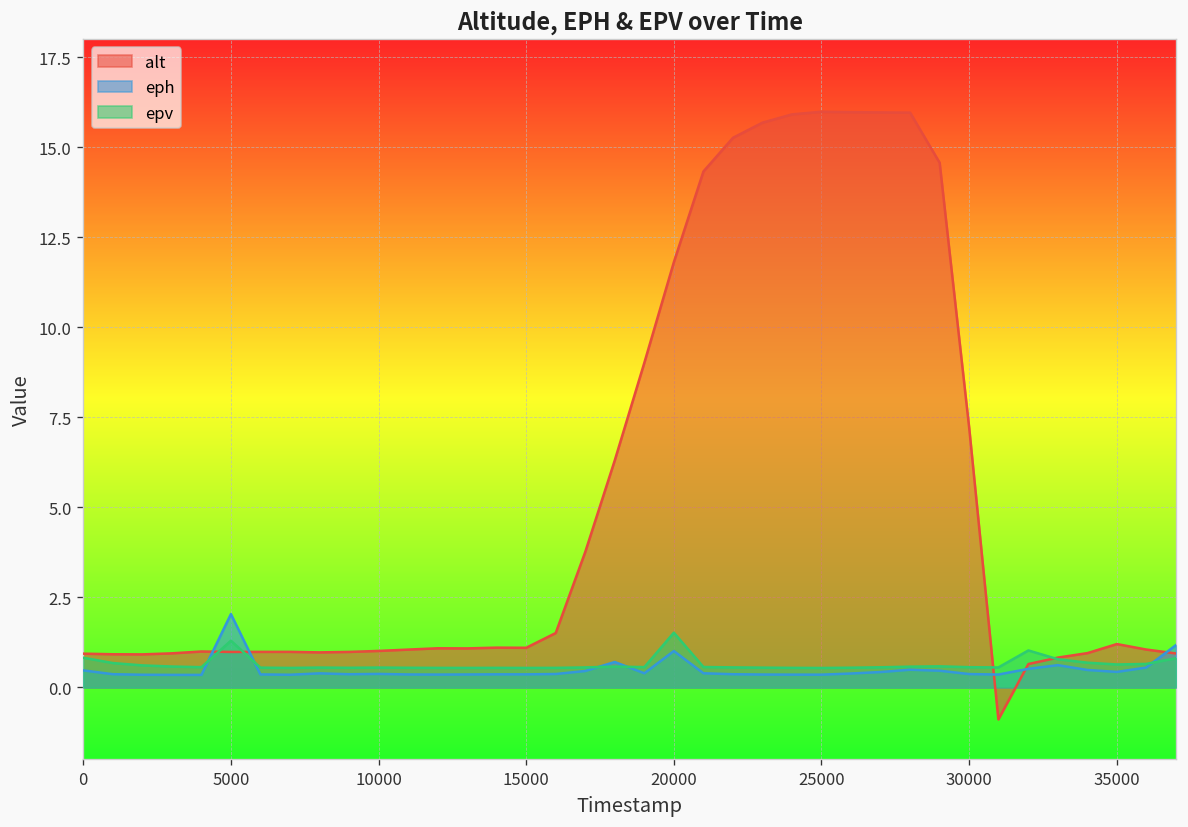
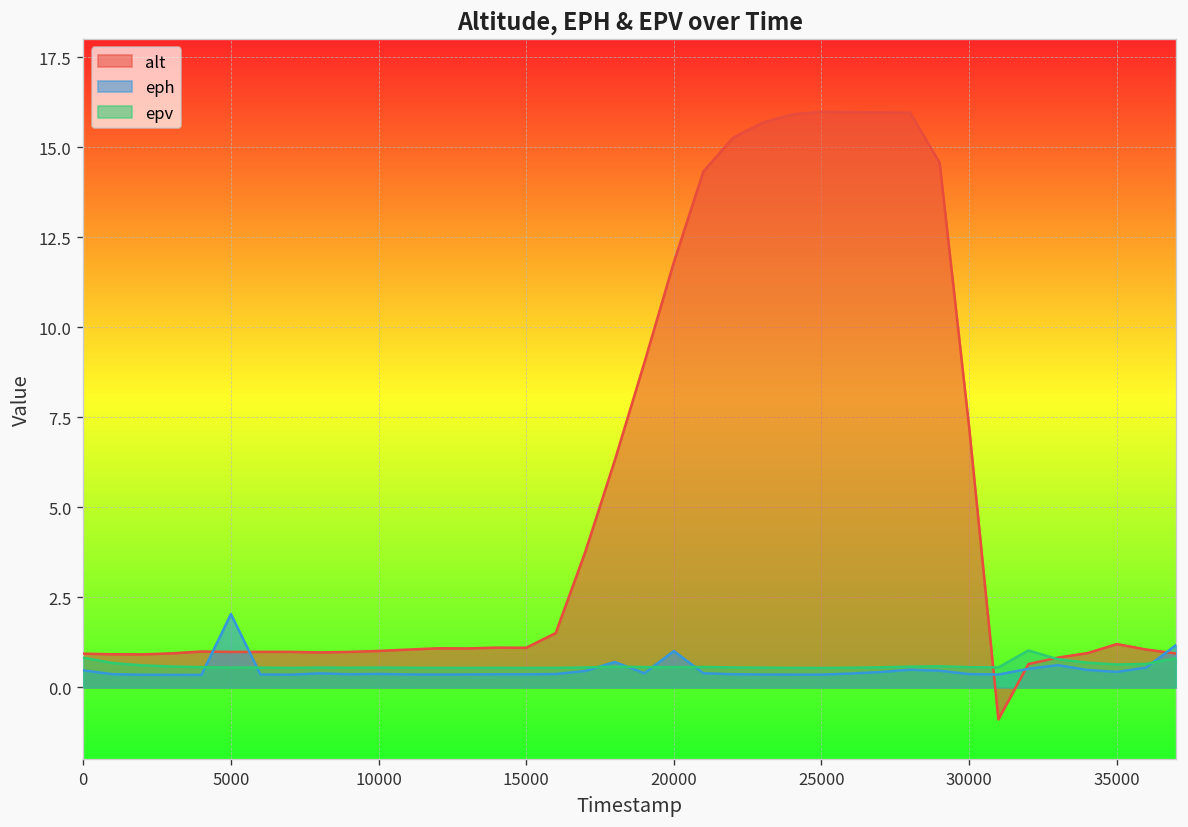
epv, 5000: 1.3 -> 0.6
epv, 20000: 1.5 -> 0.6
